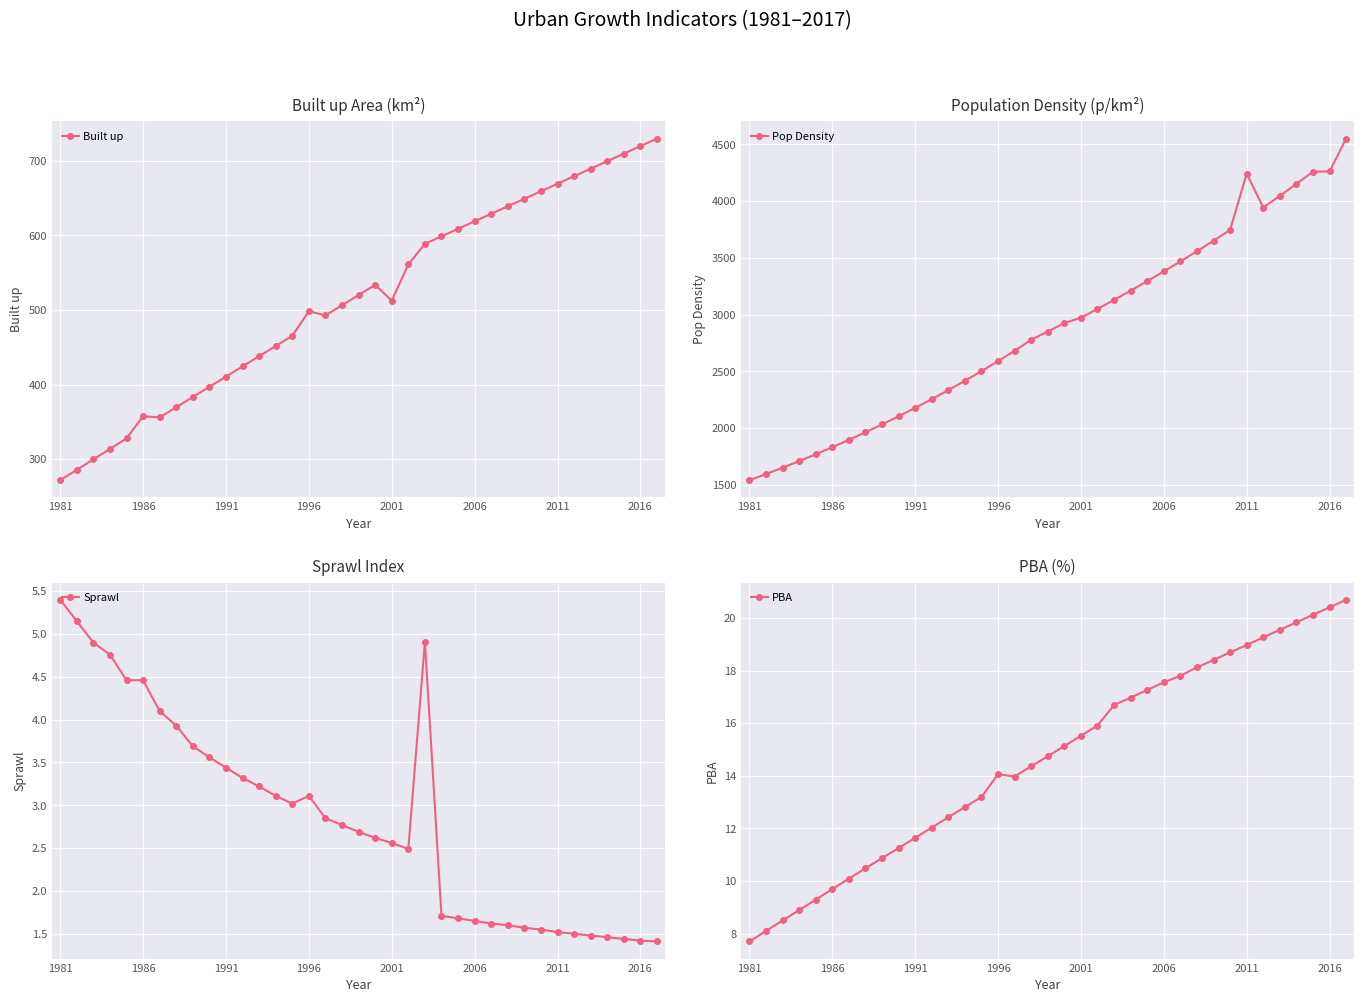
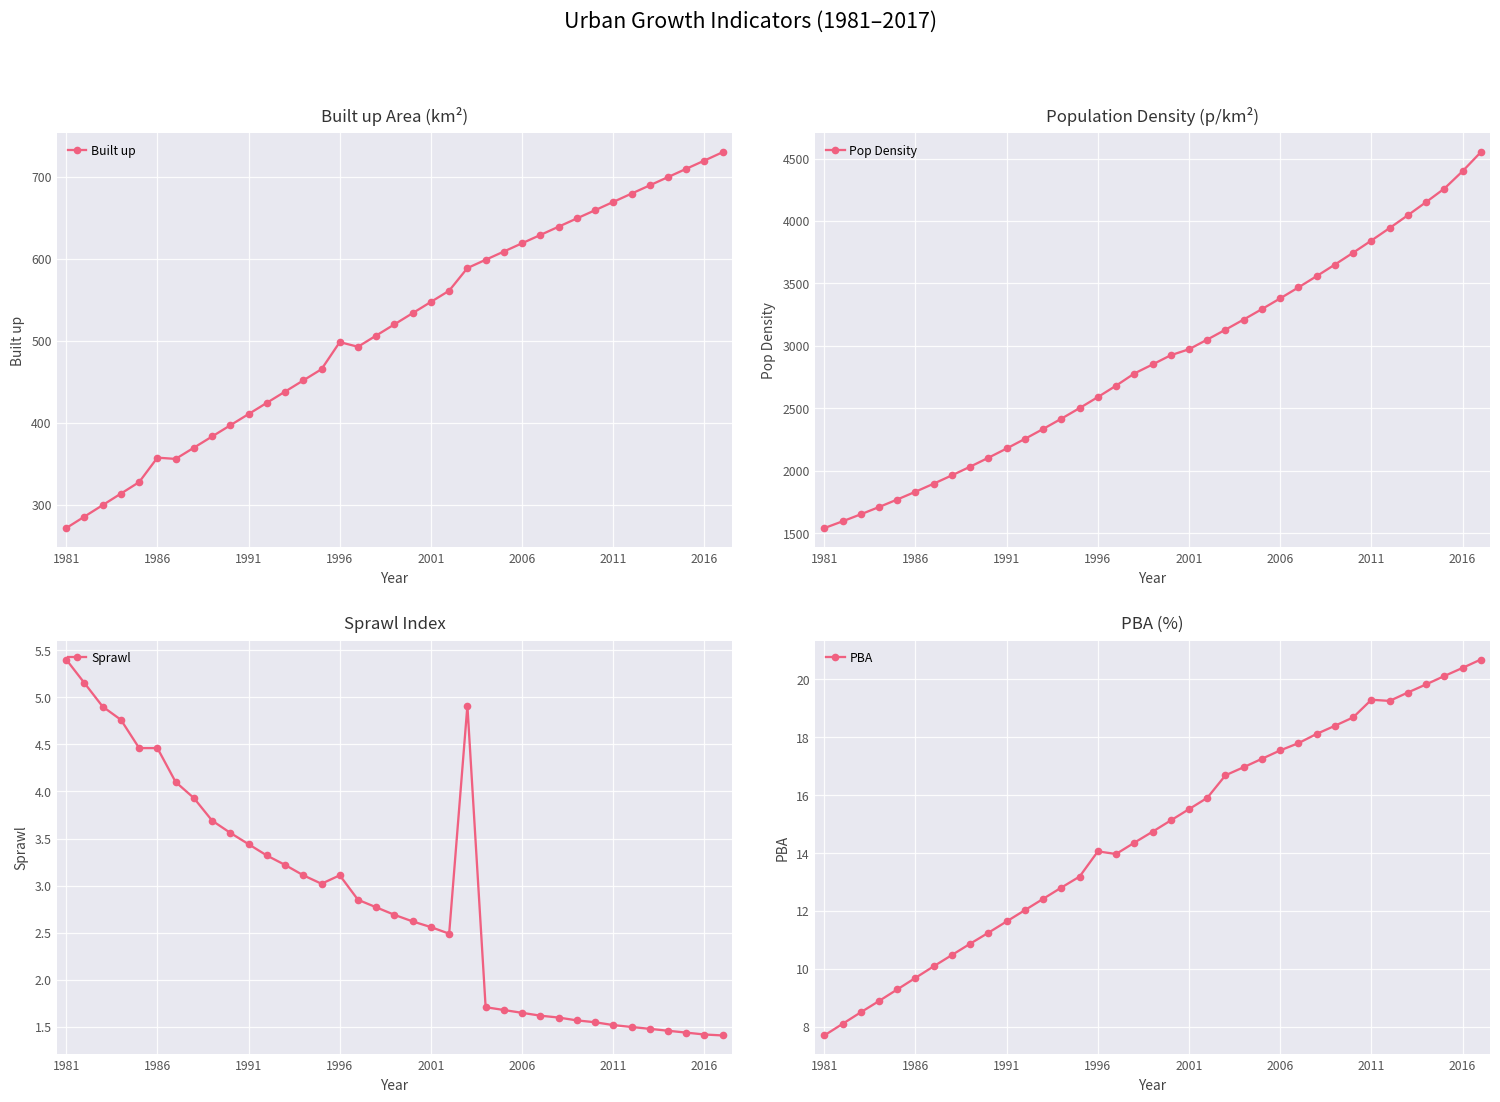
Built up Area (km²), 2001: 510 -> 550
Population Density (p/km²), 2011: 4240 -> 3840
Population Density (p/km²), 2016: 4260 -> 4400
PBA (%), 2011: 19.0 -> 19.3
